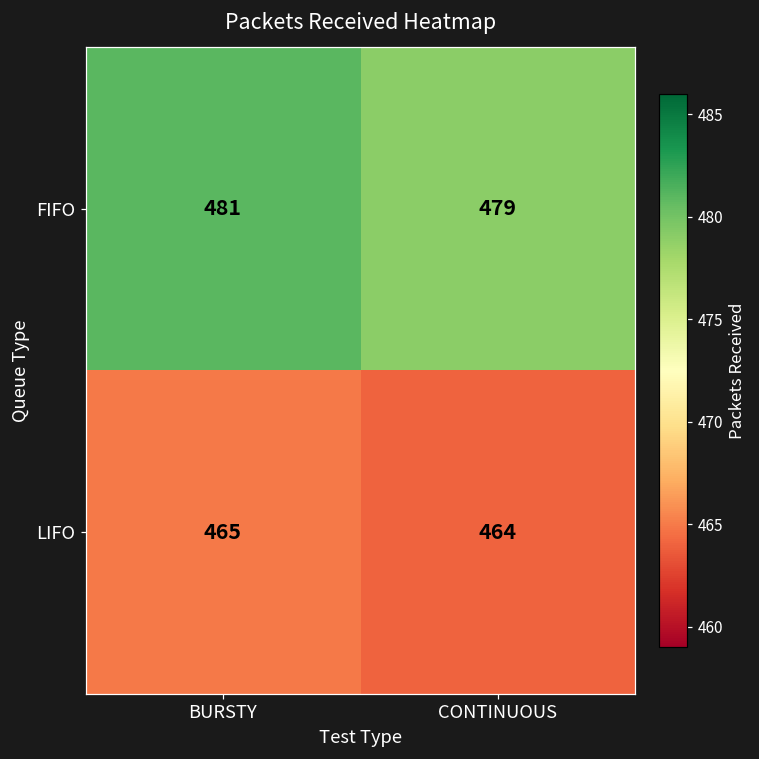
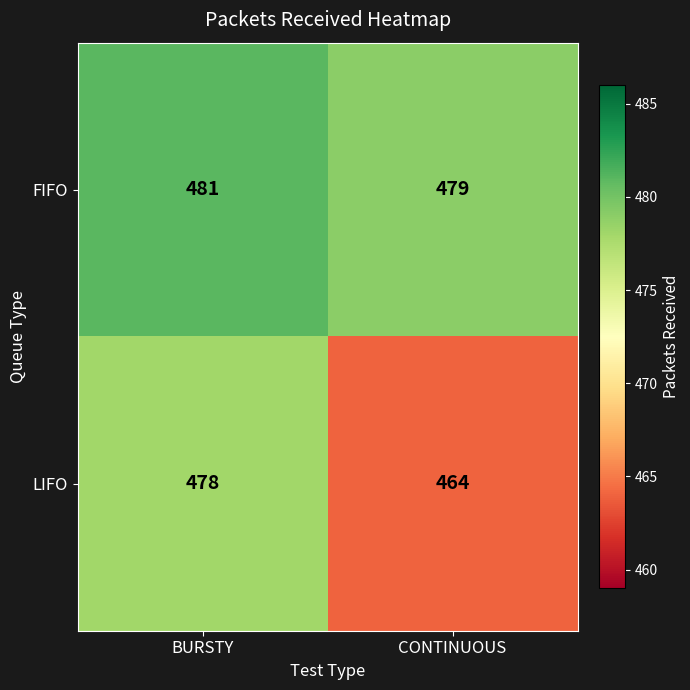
LIFO, BURSTY: 465 -> 478
